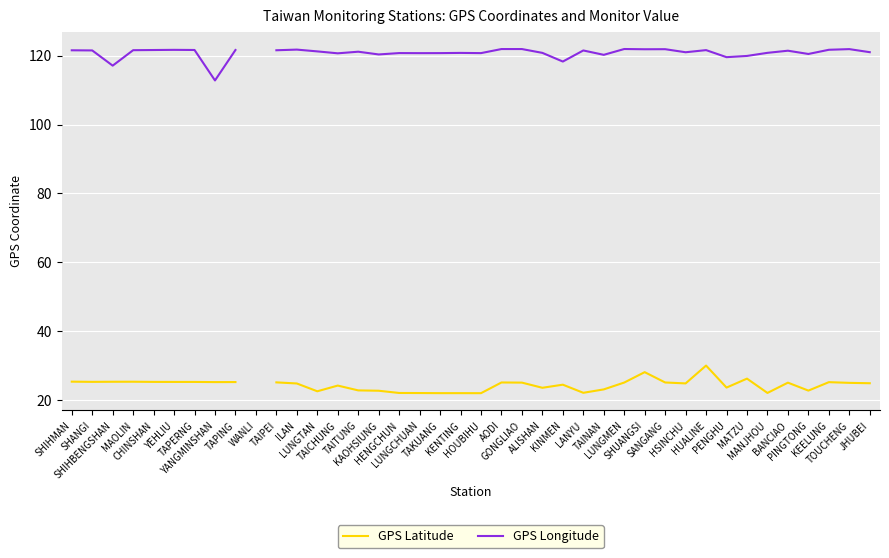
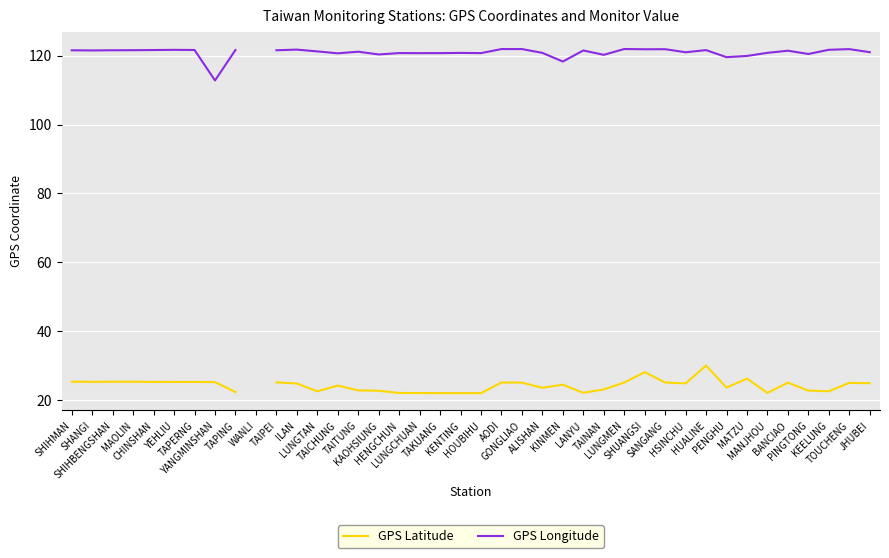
GPS Longitude, SHIHBENGSHAN: 117 -> 122
GPS Latitude, TAPING: 25 -> 22
GPS Latitude, KEELUNG: 25 -> 23
